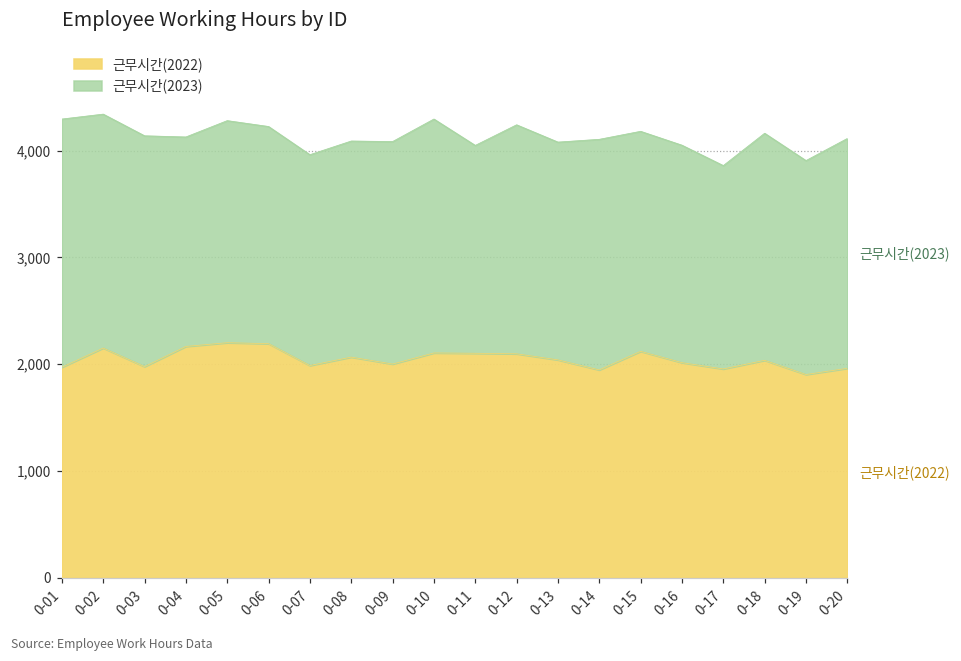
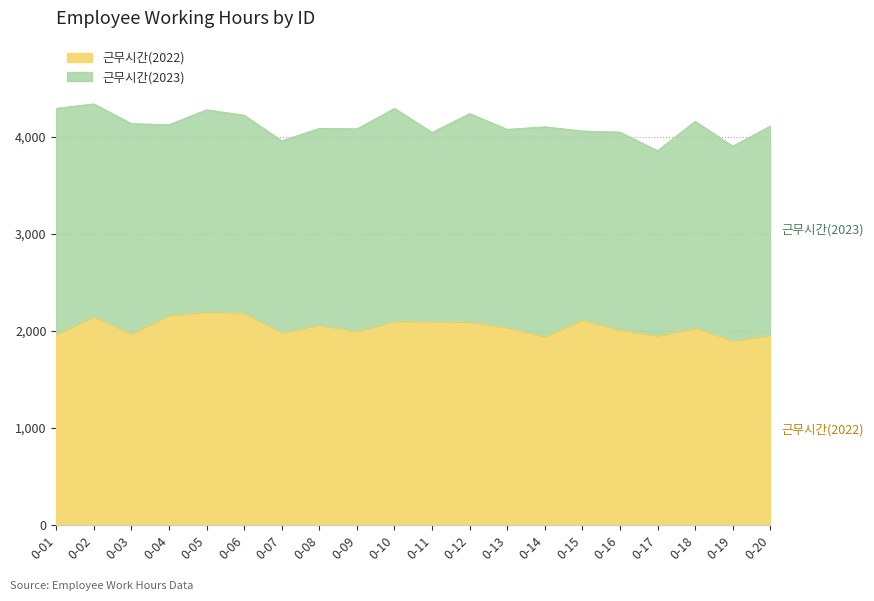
근무시간(2023), 0-15: 2,100 -> 1,900
